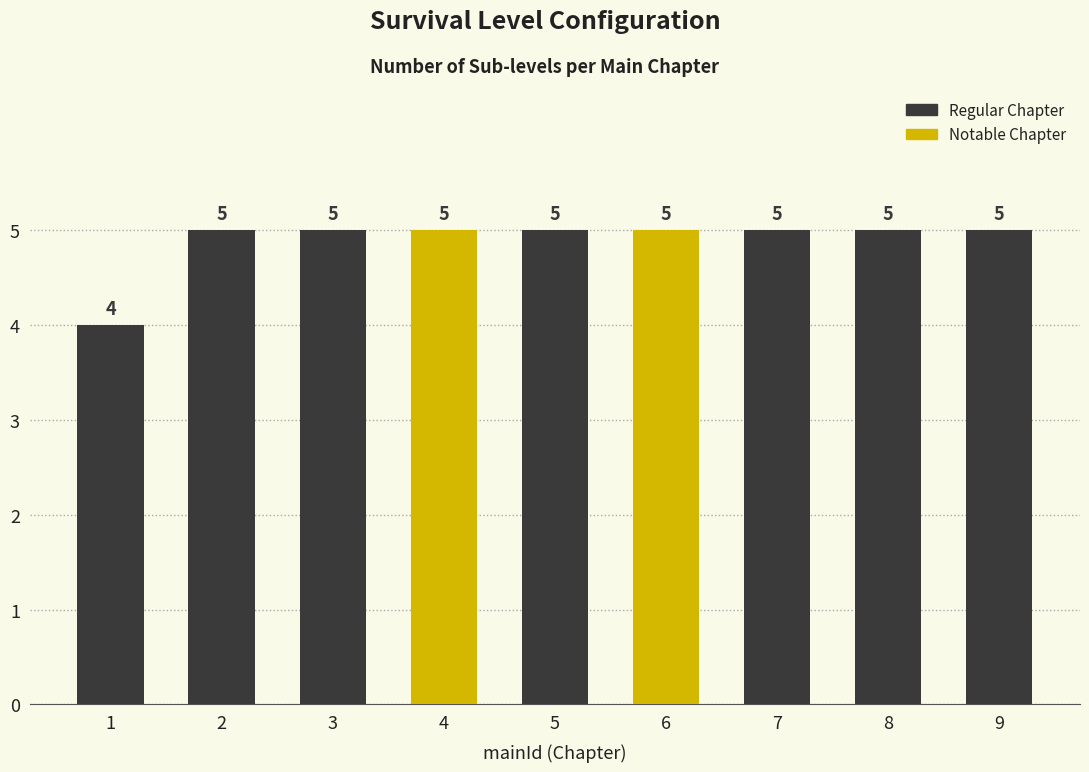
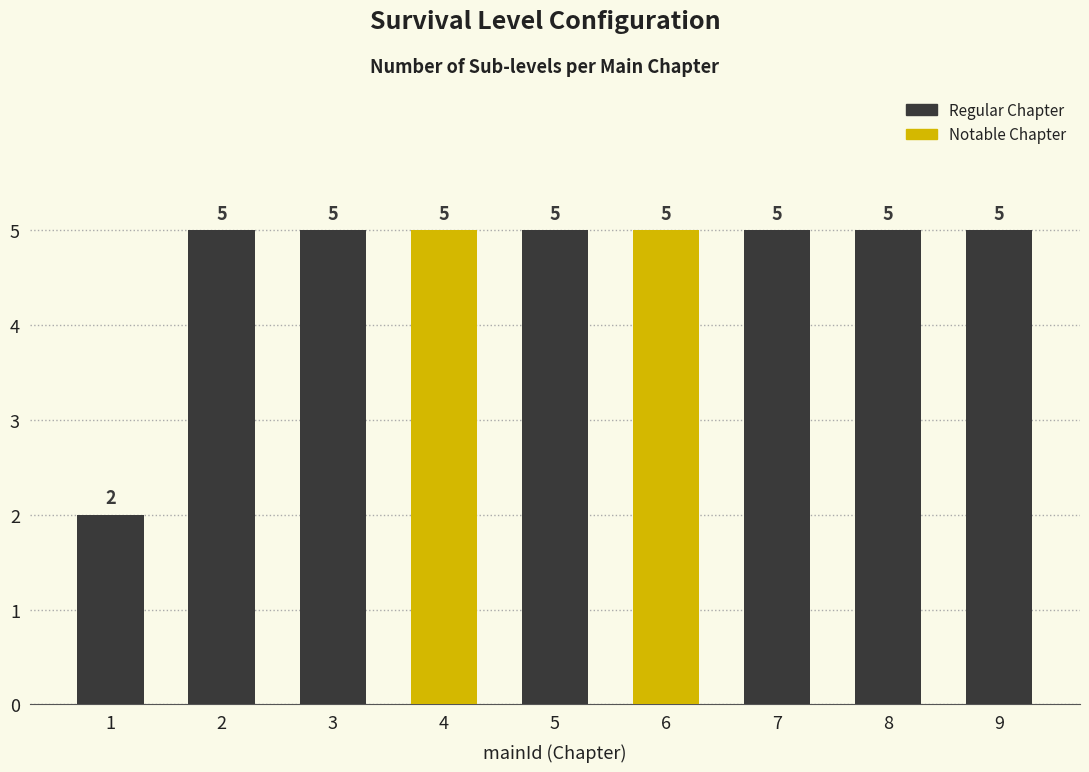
Regular Chapter, 1: 4 -> 2
